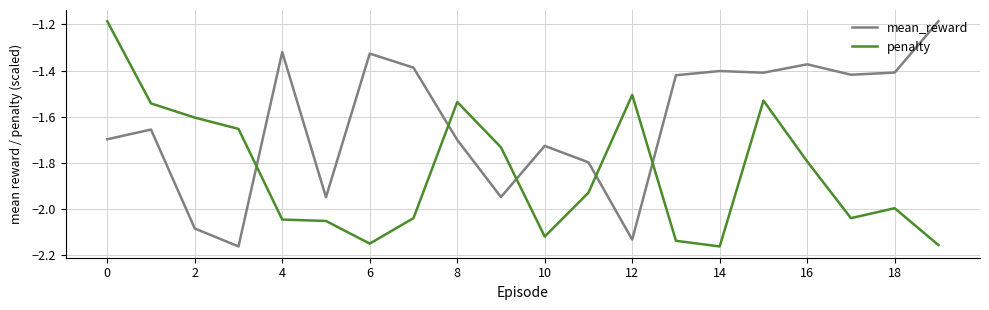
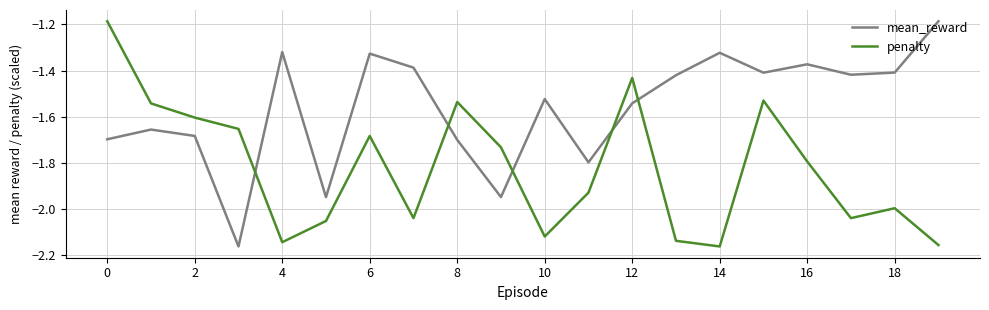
mean_reward, 2: -2.08 -> -1.68
penalty, 4: -2.05 -> -2.14
penalty, 6: -2.15 -> -1.68
mean_reward, 10: -1.73 -> -1.52
mean_reward, 12: -2.13 -> -1.54
penalty, 12: -1.51 -> -1.43
mean_reward, 14: -1.40 -> -1.32
